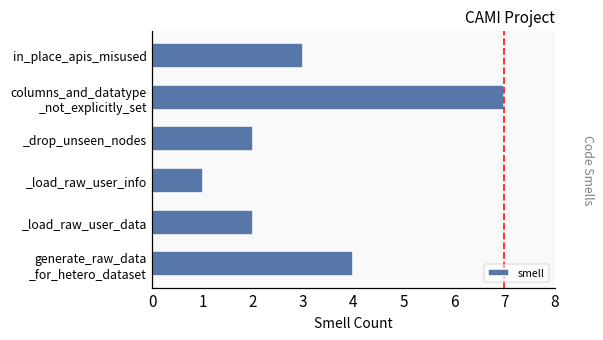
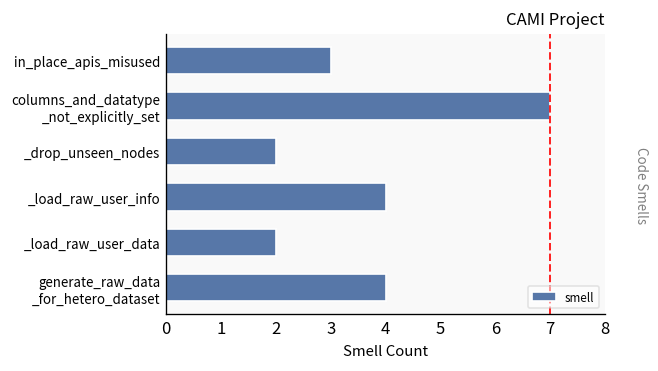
_load_raw_user_info: 1 -> 4
